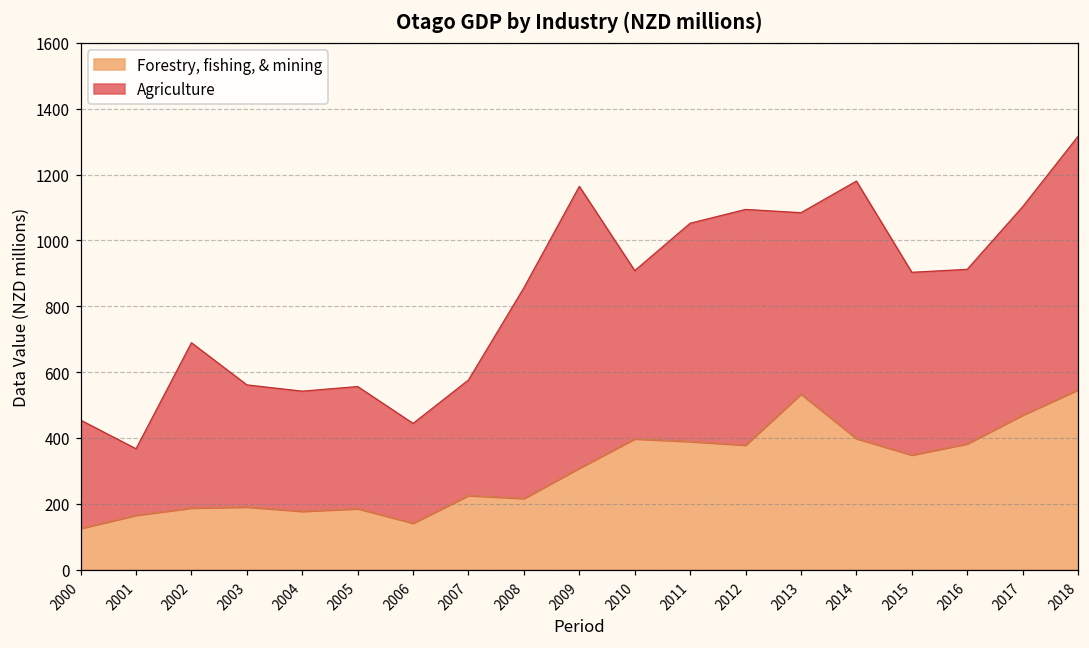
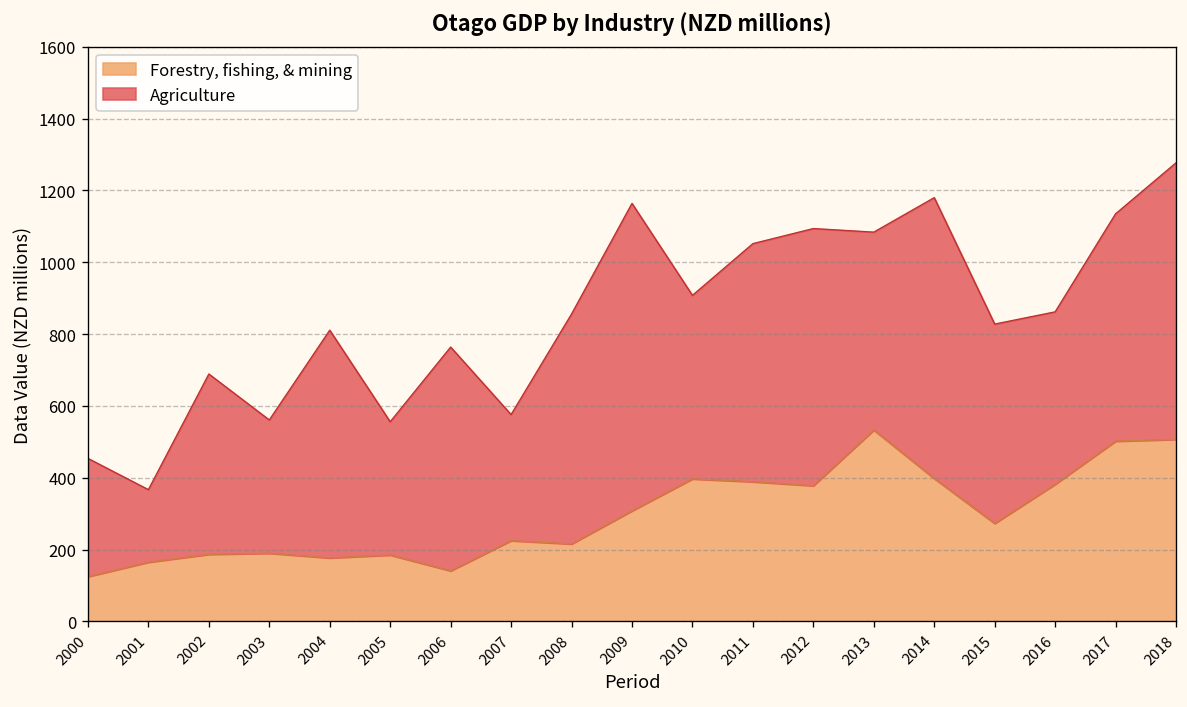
Agriculture, 2004: 370 -> 630
Agriculture, 2006: 300 -> 620
Forestry, fishing, & mining, 2015: 350 -> 270
Agriculture, 2016: 530 -> 480
Forestry, fishing, & mining, 2017: 470 -> 500
Forestry, fishing, & mining, 2018: 550 -> 510
